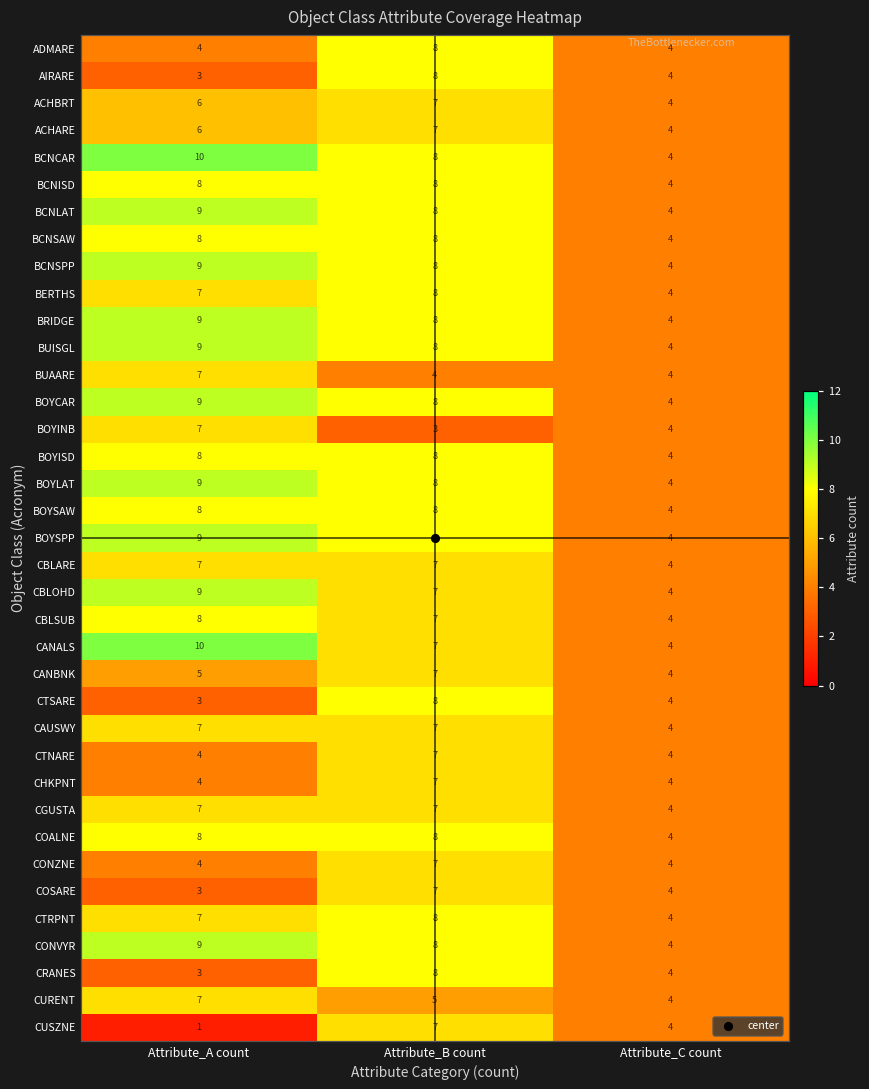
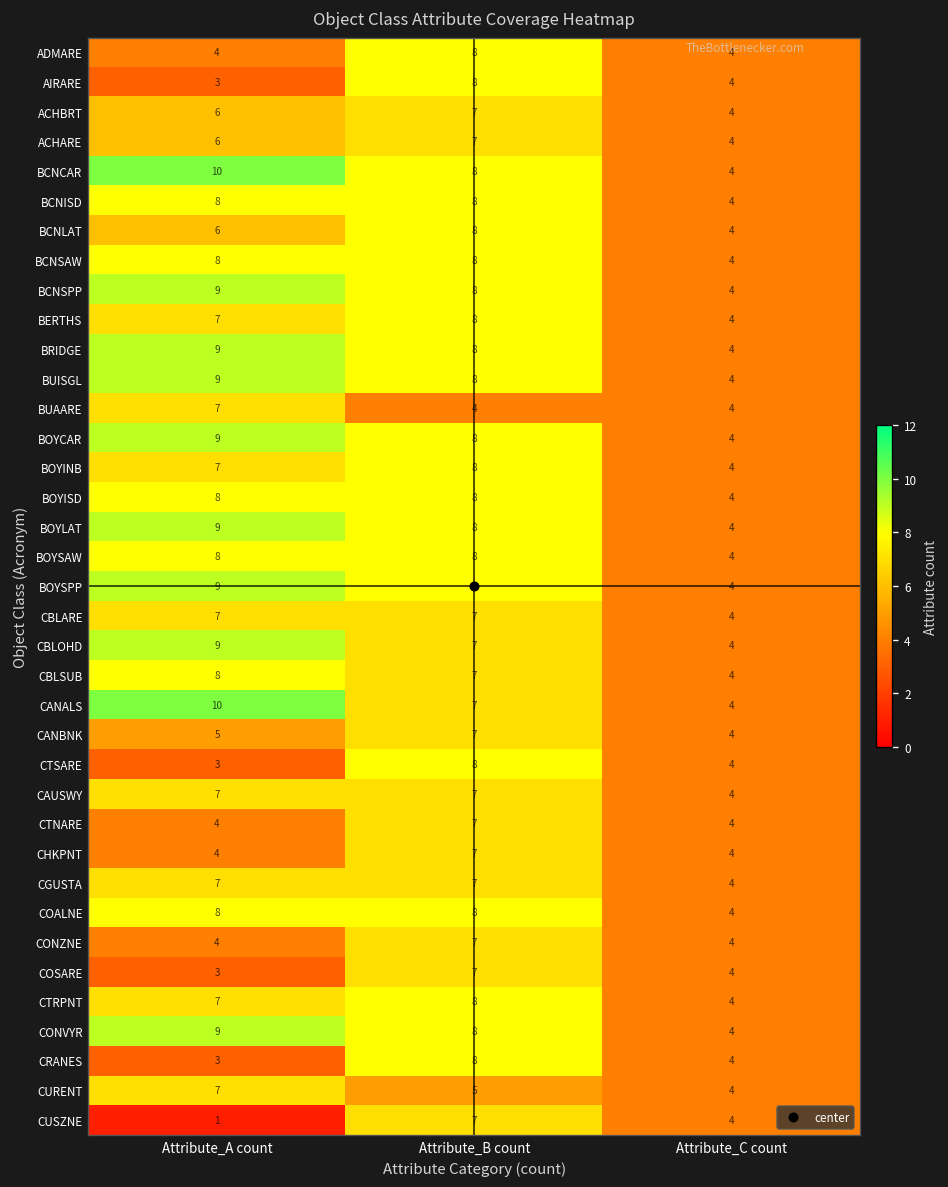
BCNLAT, Attribute_A count: 9 -> 6
BOYINB, Attribute_B count: 3 -> 8
